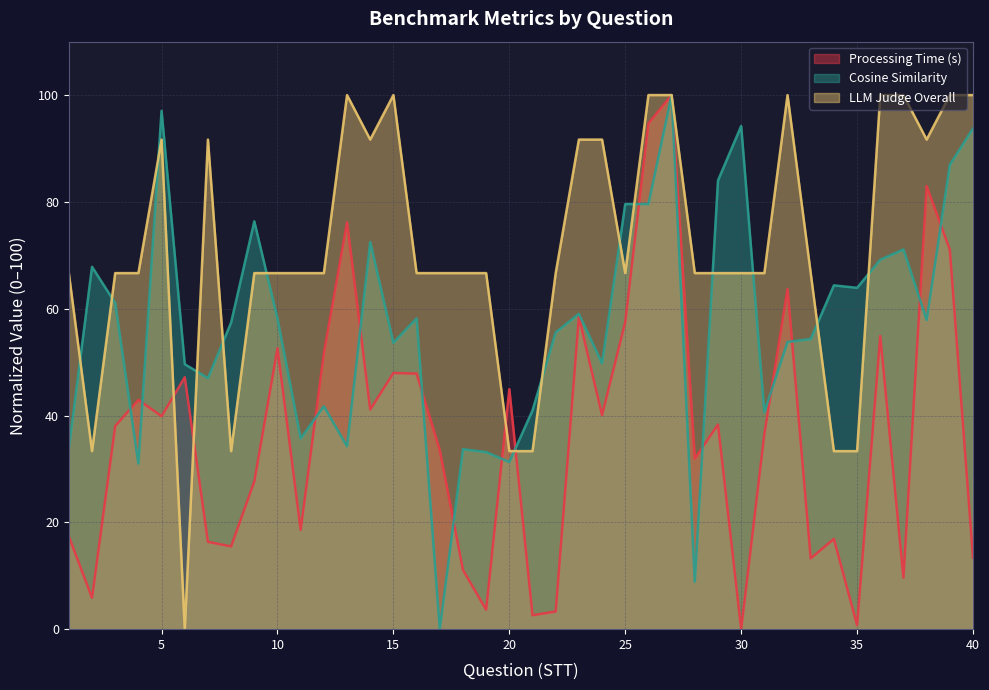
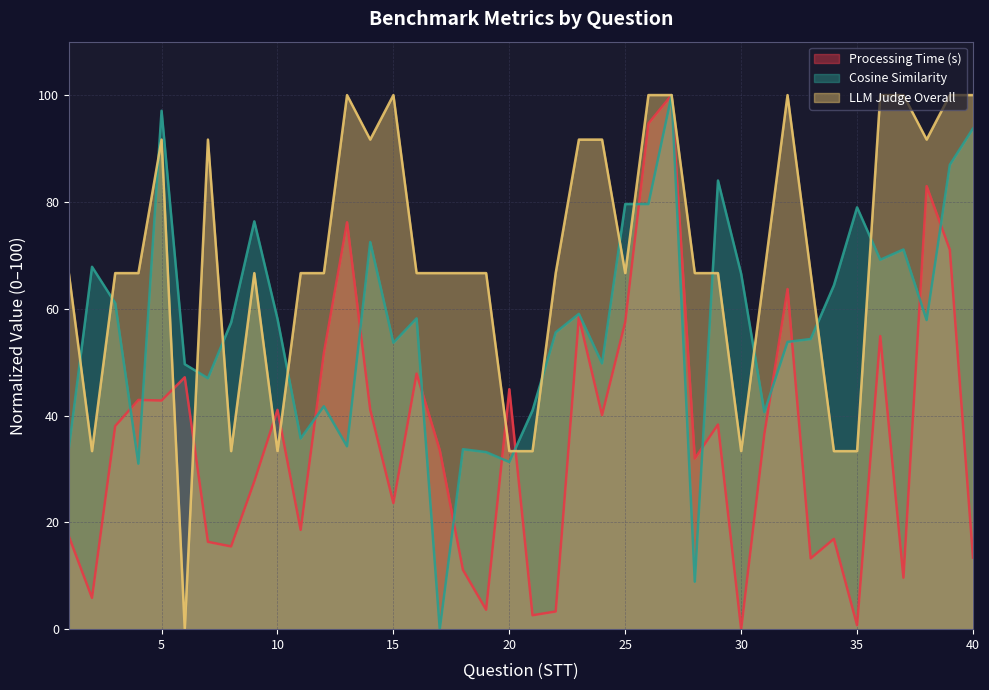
Processing Time (s), 5: 40 -> 43
Processing Time (s), 10: 53 -> 41
LLM Judge Overall, 10: 67 -> 33
Processing Time (s), 15: 48 -> 24
Cosine Similarity, 30: 94 -> 67
LLM Judge Overall, 30: 67 -> 33
Cosine Similarity, 35: 64 -> 79
